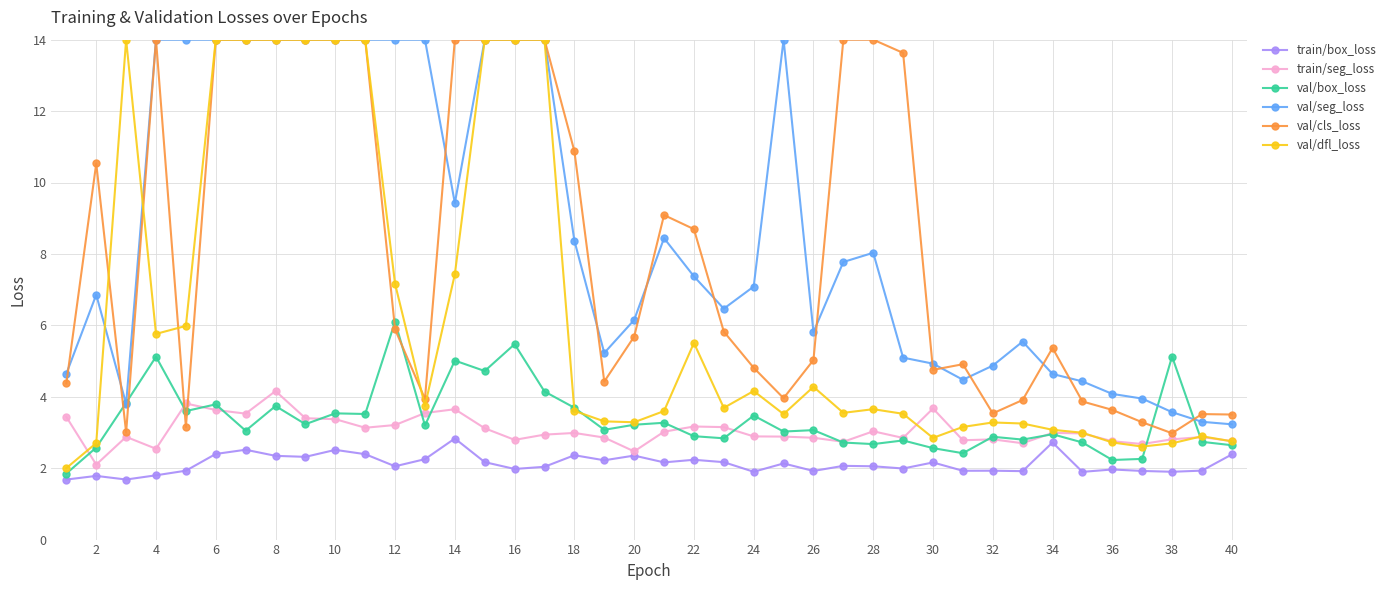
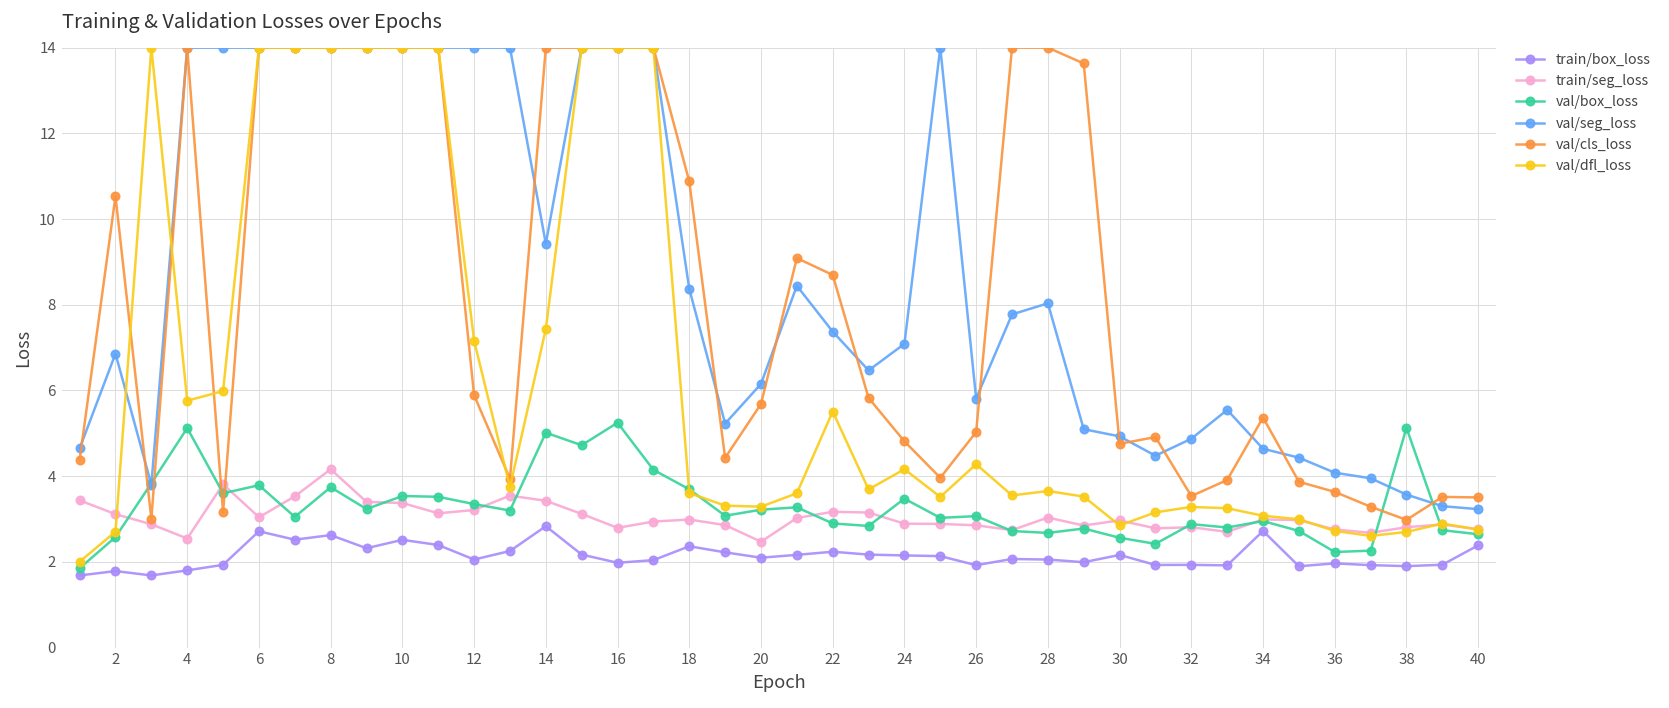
train/seg_loss, 2: 2.1 -> 3.1
train/box_loss, 6: 2.4 -> 2.7
train/seg_loss, 6: 3.6 -> 3.0
train/box_loss, 8: 2.3 -> 2.6
val/box_loss, 12: 6.1 -> 3.3
train/seg_loss, 14: 3.7 -> 3.4
val/box_loss, 16: 5.5 -> 5.2
train/box_loss, 20: 2.4 -> 2.1
train/box_loss, 24: 1.9 -> 2.1
train/seg_loss, 30: 3.7 -> 3.0
